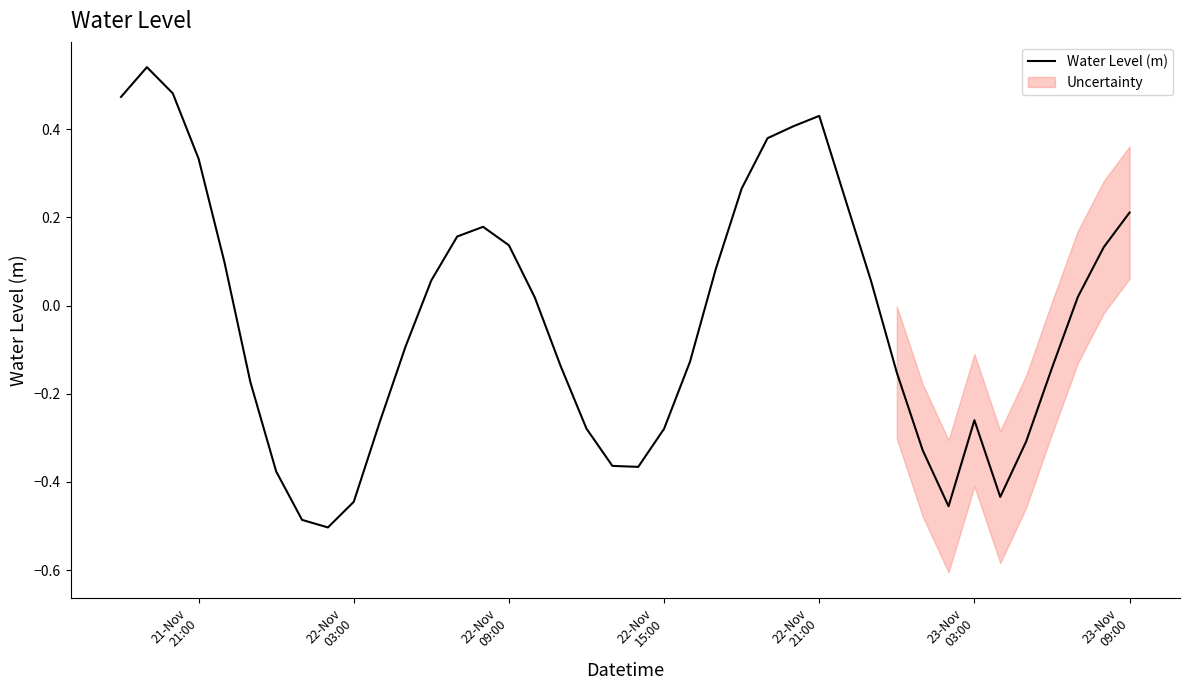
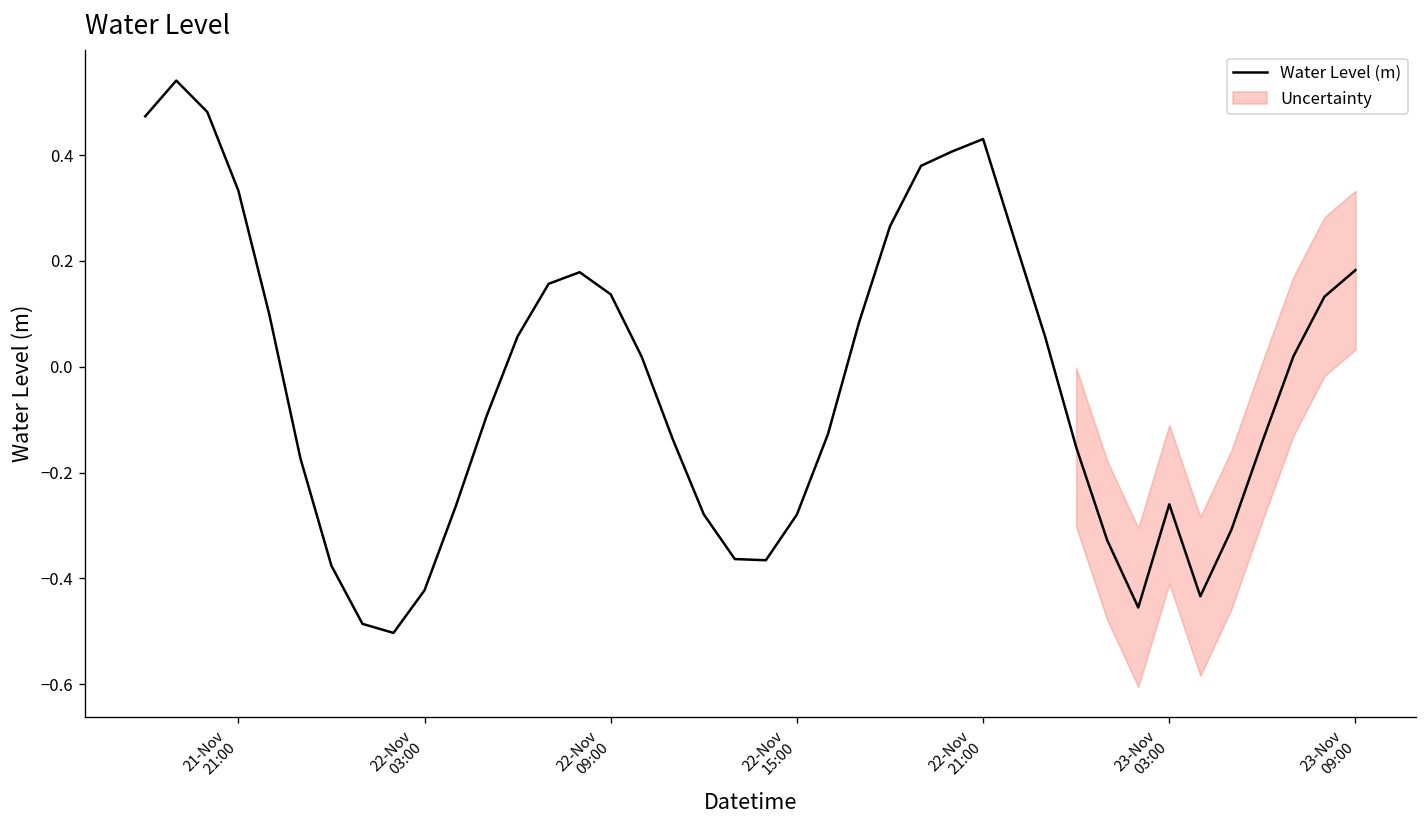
Water Level (m), 22-Nov 03:00: -0.44 -> -0.42
Water Level (m), 23-Nov 09:00: 0.21 -> 0.18
